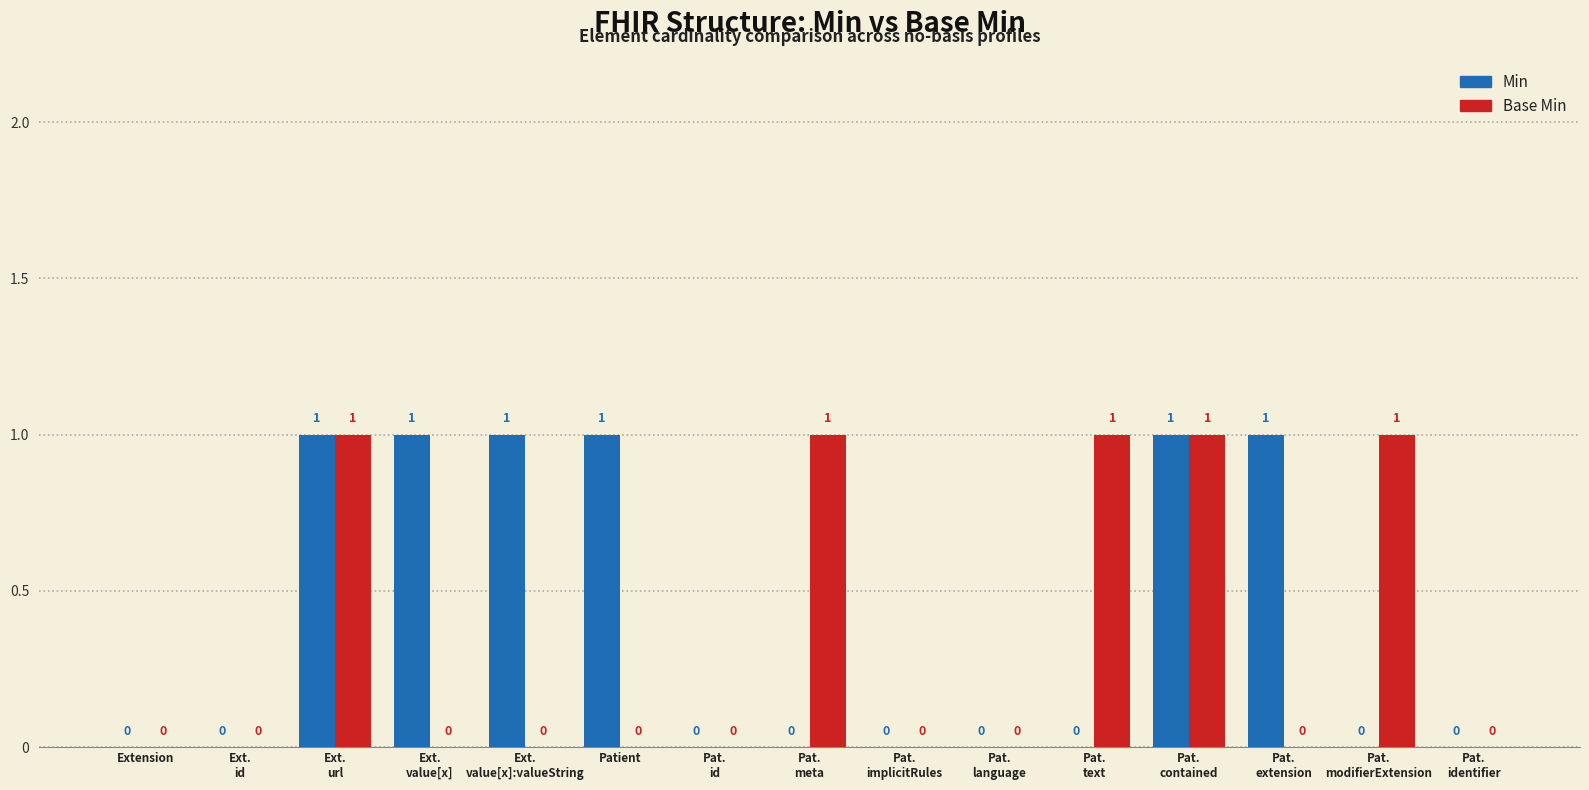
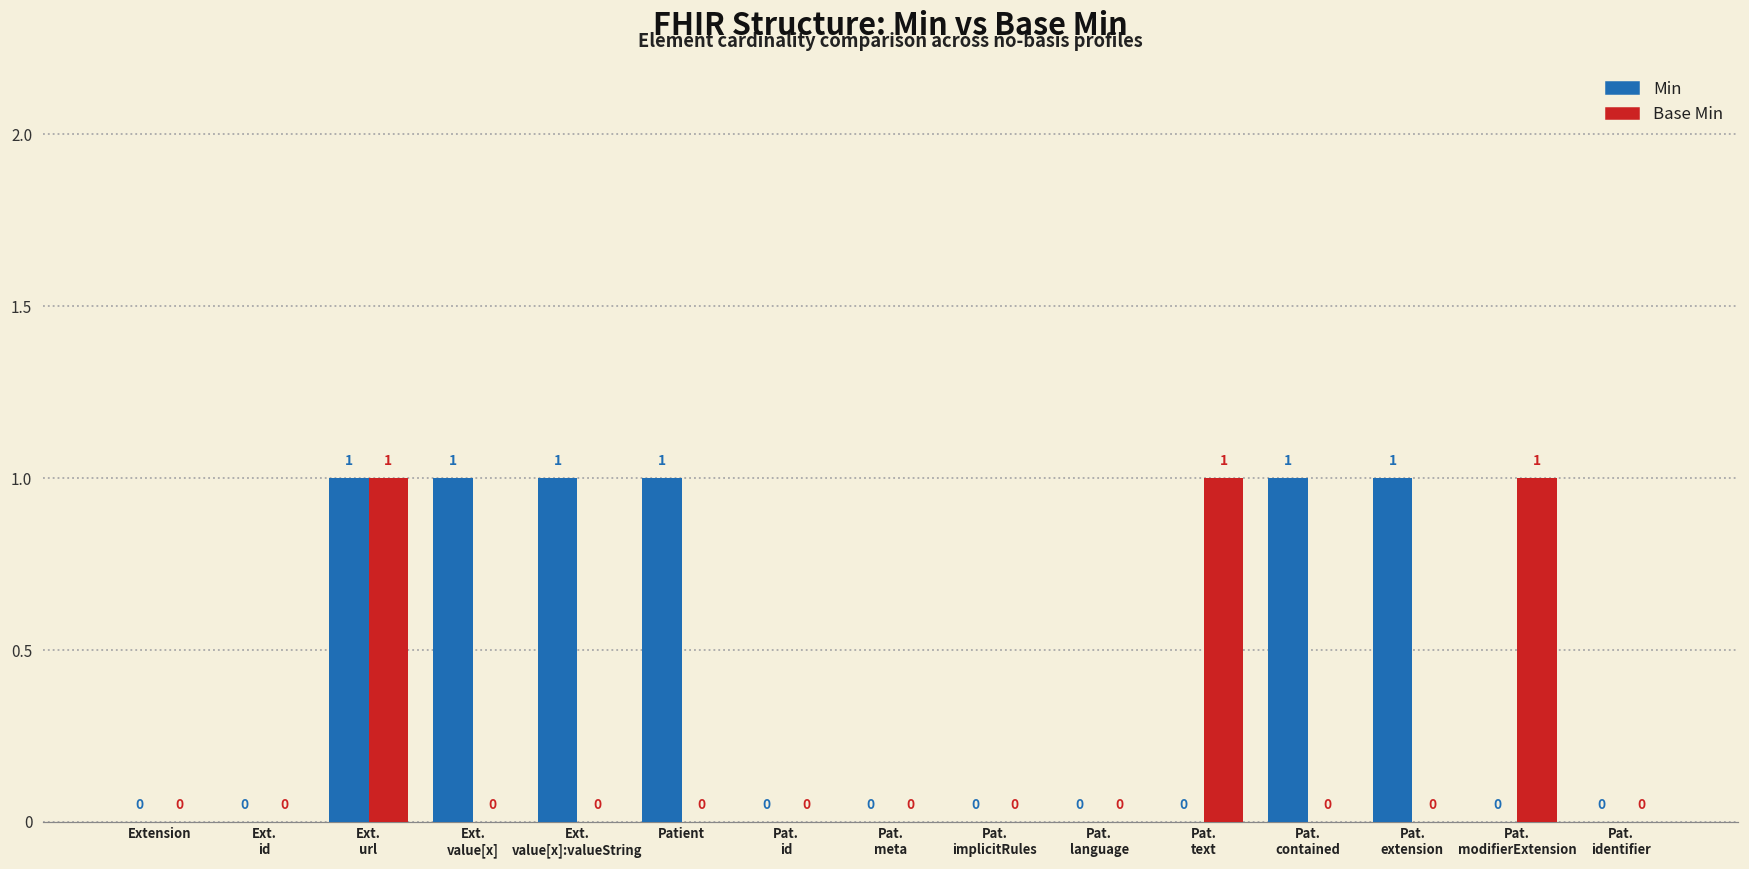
Base Min, Pat. meta: 1 -> 0
Base Min, Pat. contained: 1 -> 0
